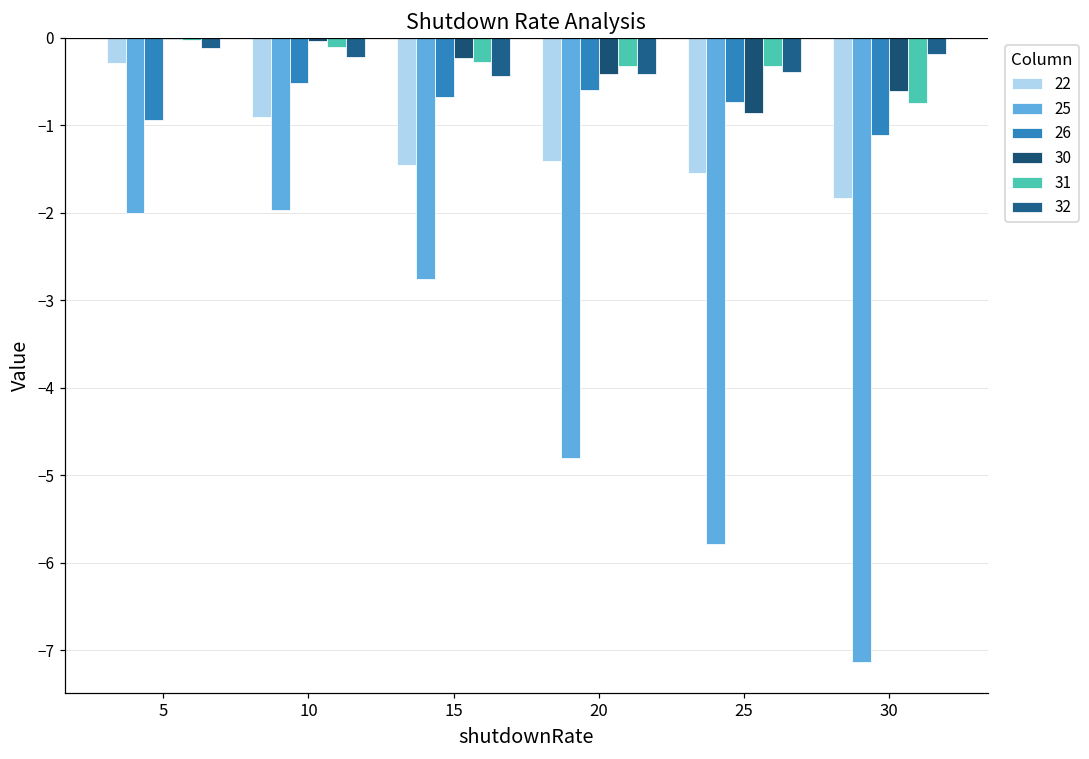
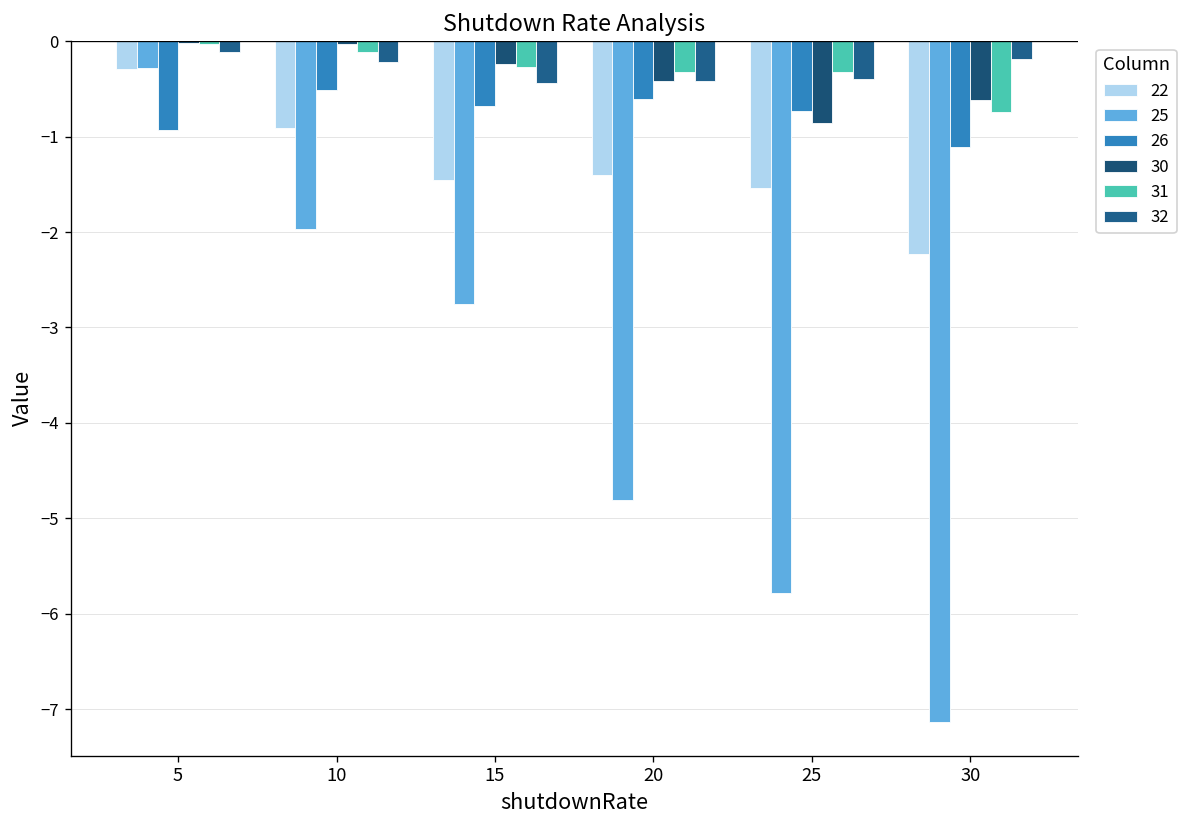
25, 5: -2.0 -> -0.3
22, 30: -1.8 -> -2.2
